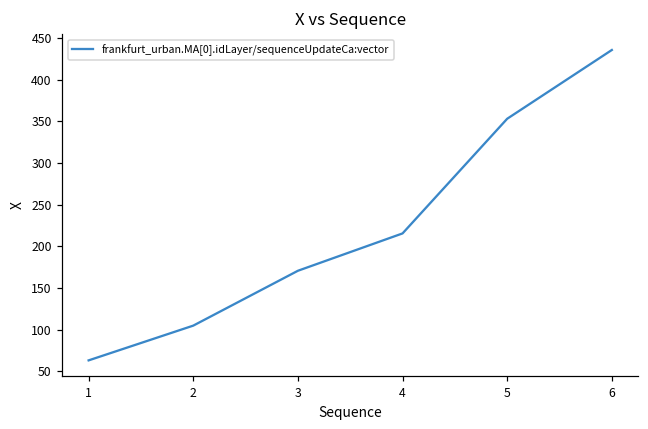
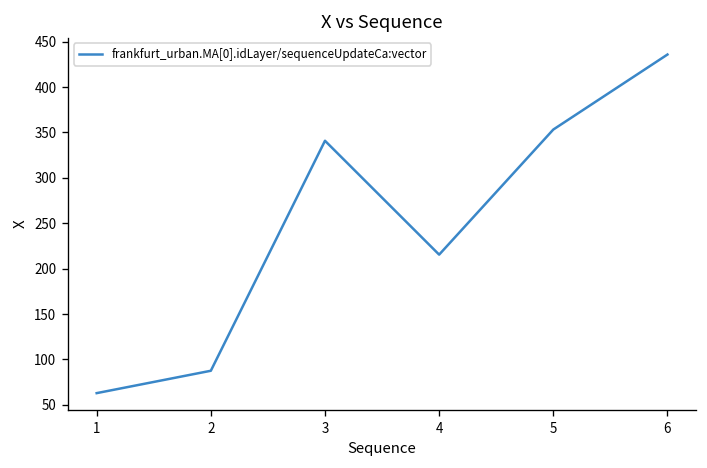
2: 100 -> 90
3: 170 -> 340
